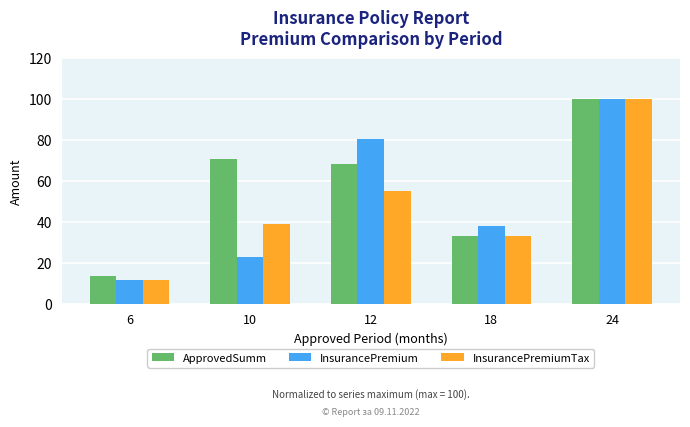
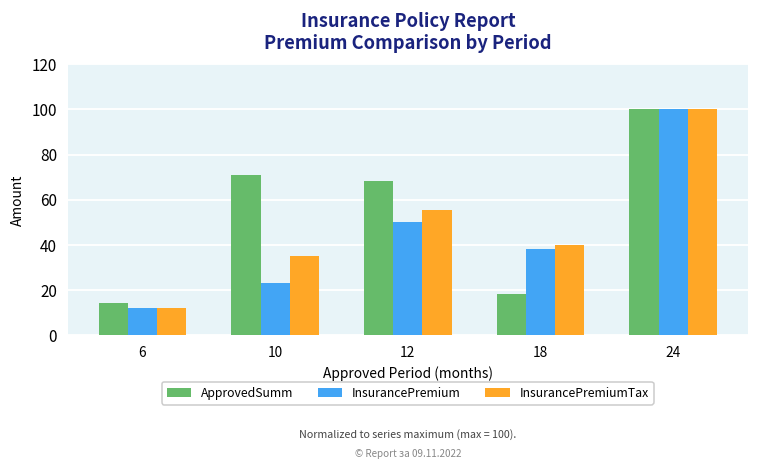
InsurancePremiumTax, 10: 39 -> 35
InsurancePremium, 12: 81 -> 50
ApprovedSumm, 18: 33 -> 18
InsurancePremiumTax, 18: 33 -> 40
